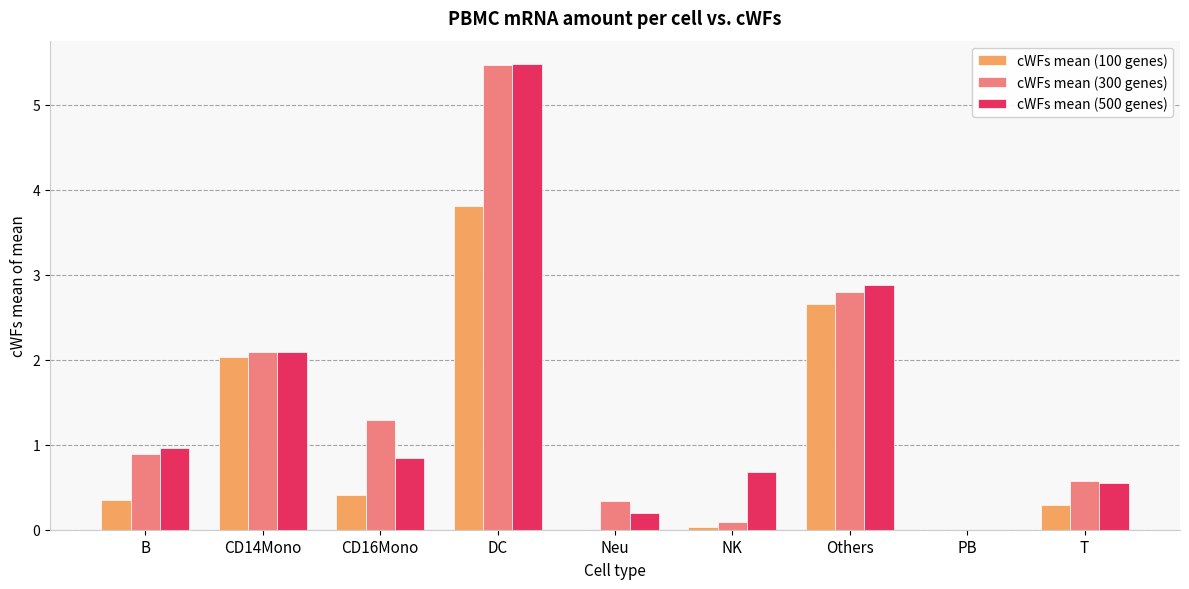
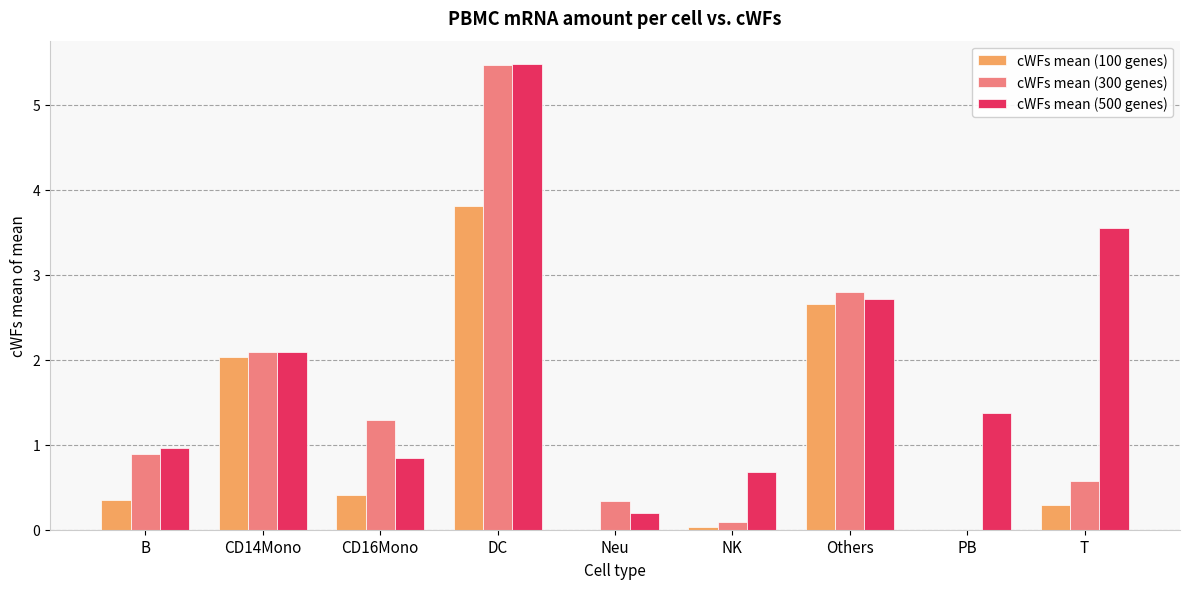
cWFs mean (500 genes), Others: 2.9 -> 2.7
cWFs mean (500 genes), PB: 0.0 -> 1.4
cWFs mean (500 genes), T: 0.5 -> 3.5
